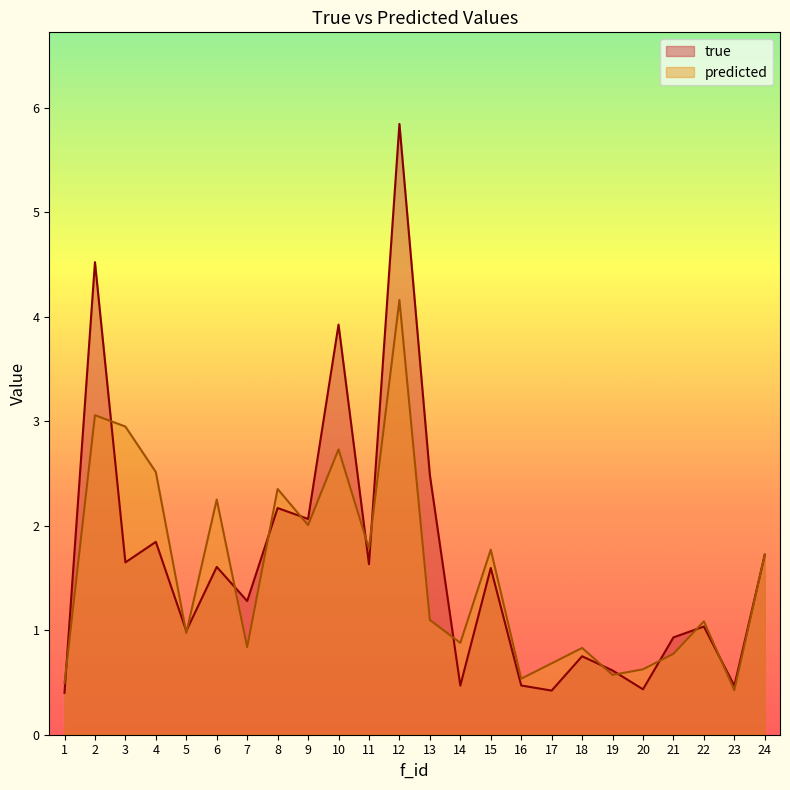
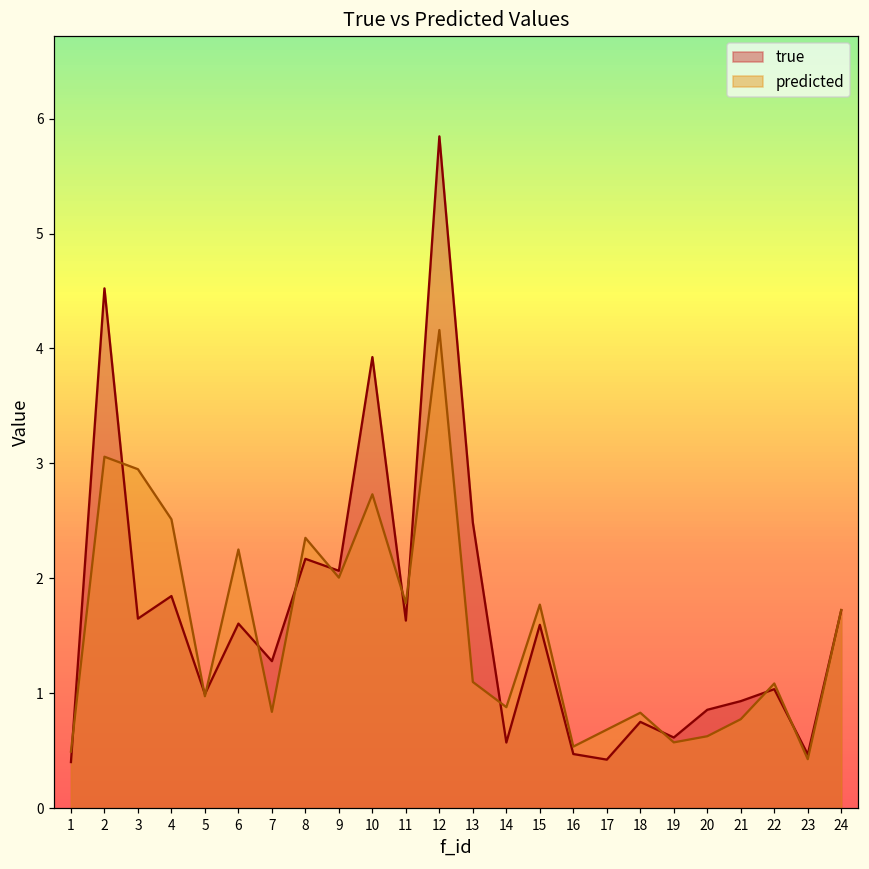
true, 14: 0.47 -> 0.57
true, 20: 0.43 -> 0.86
